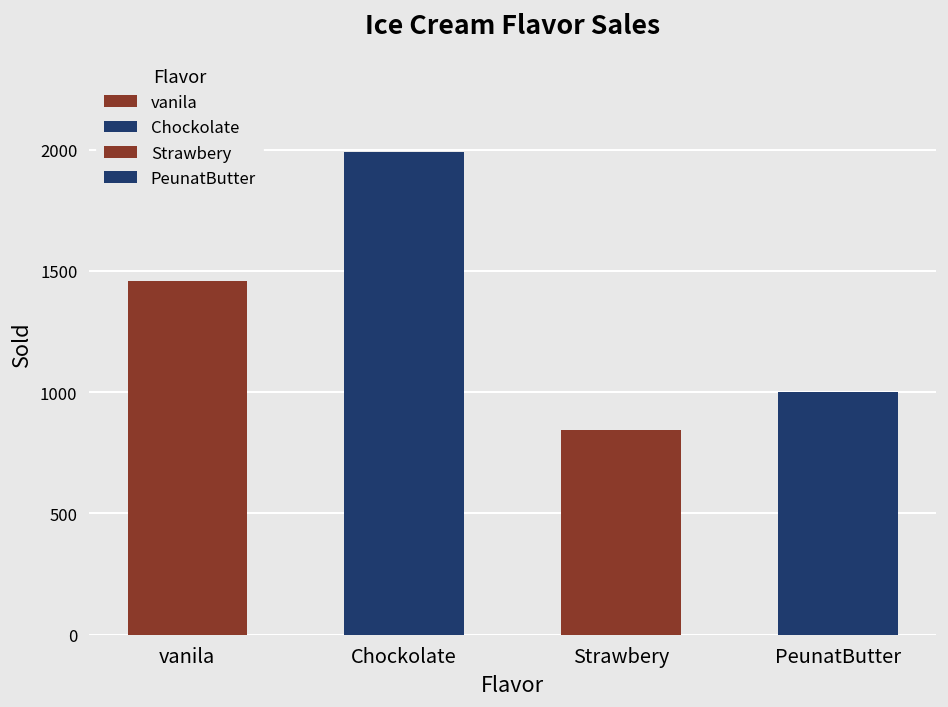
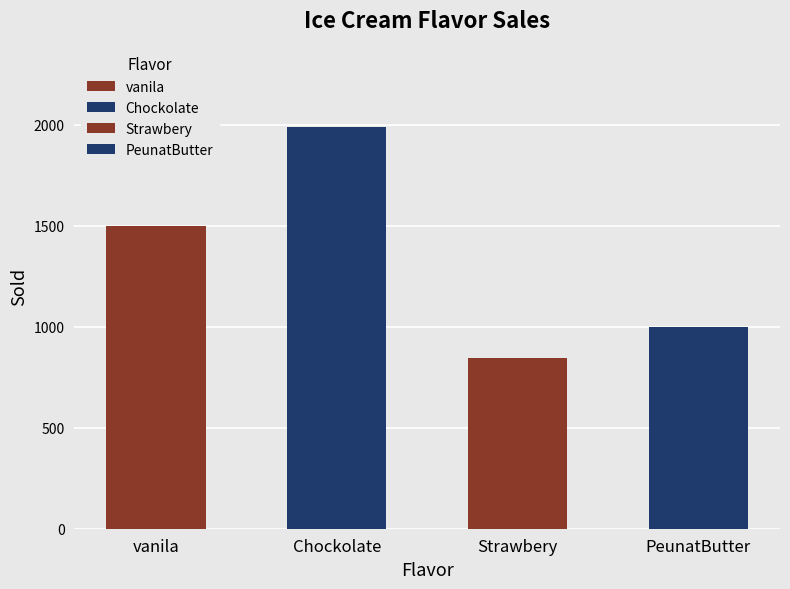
vanila: 1460 -> 1500
